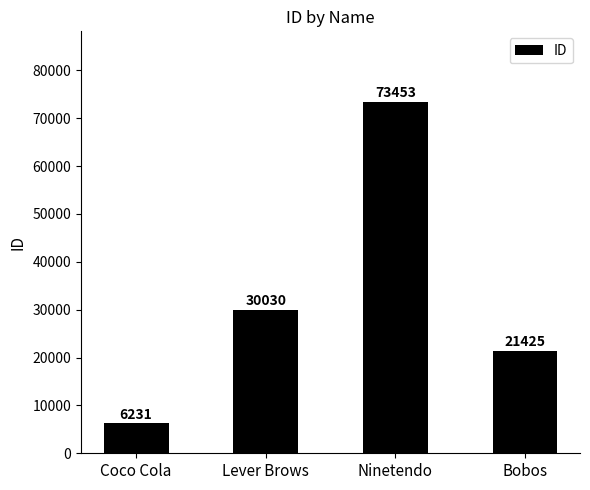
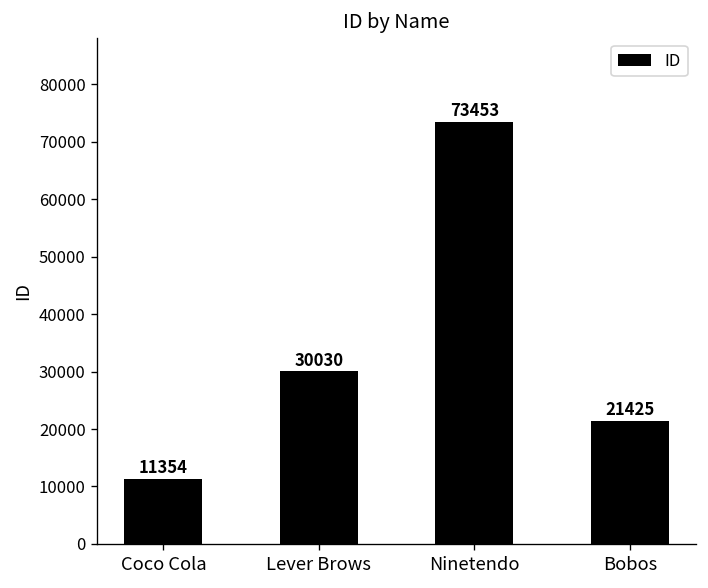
Coco Cola: 6231 -> 11354
